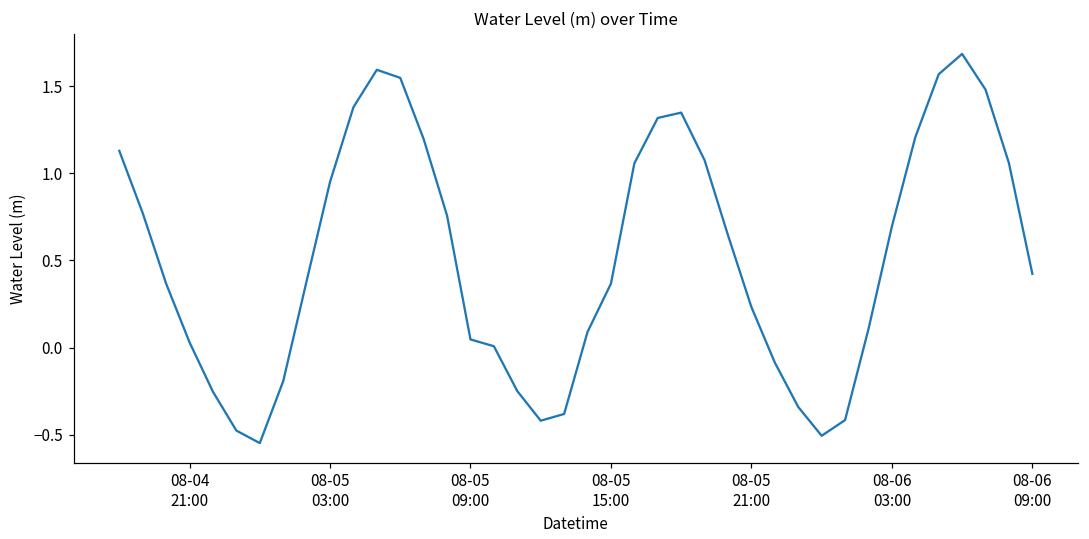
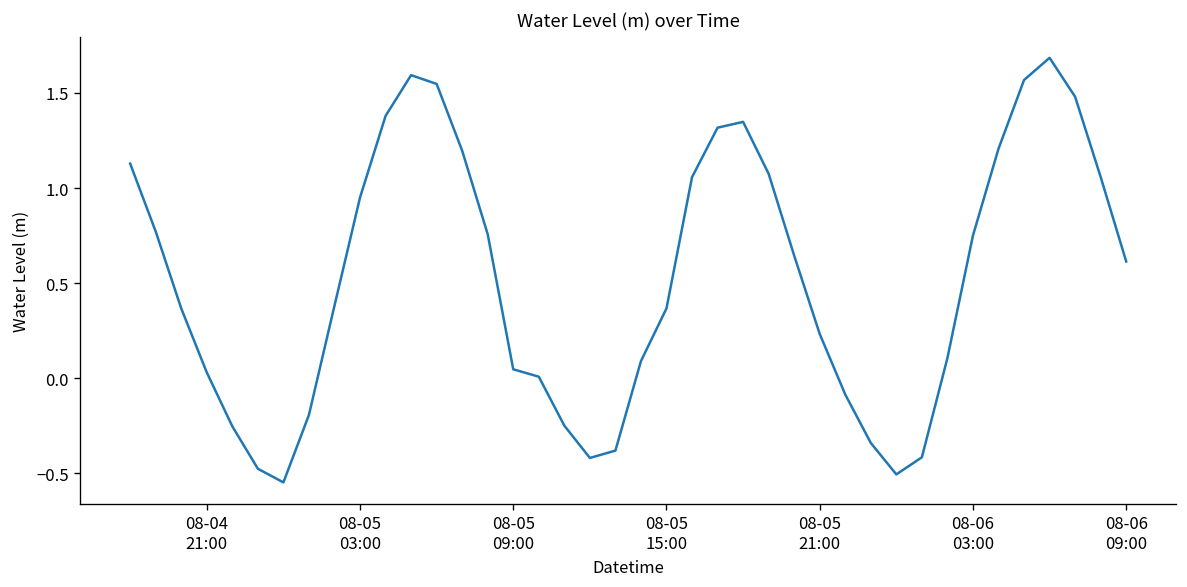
08-06 03:00: 0.69 -> 0.75
08-06 09:00: 0.42 -> 0.61
